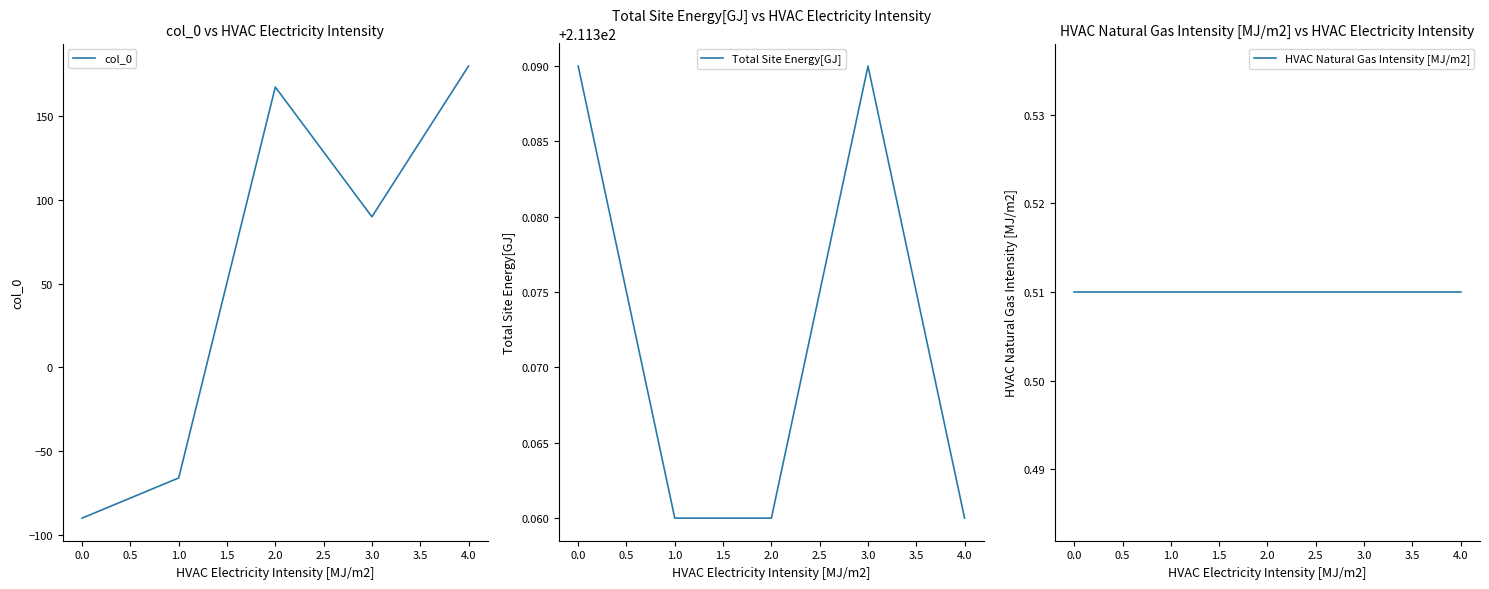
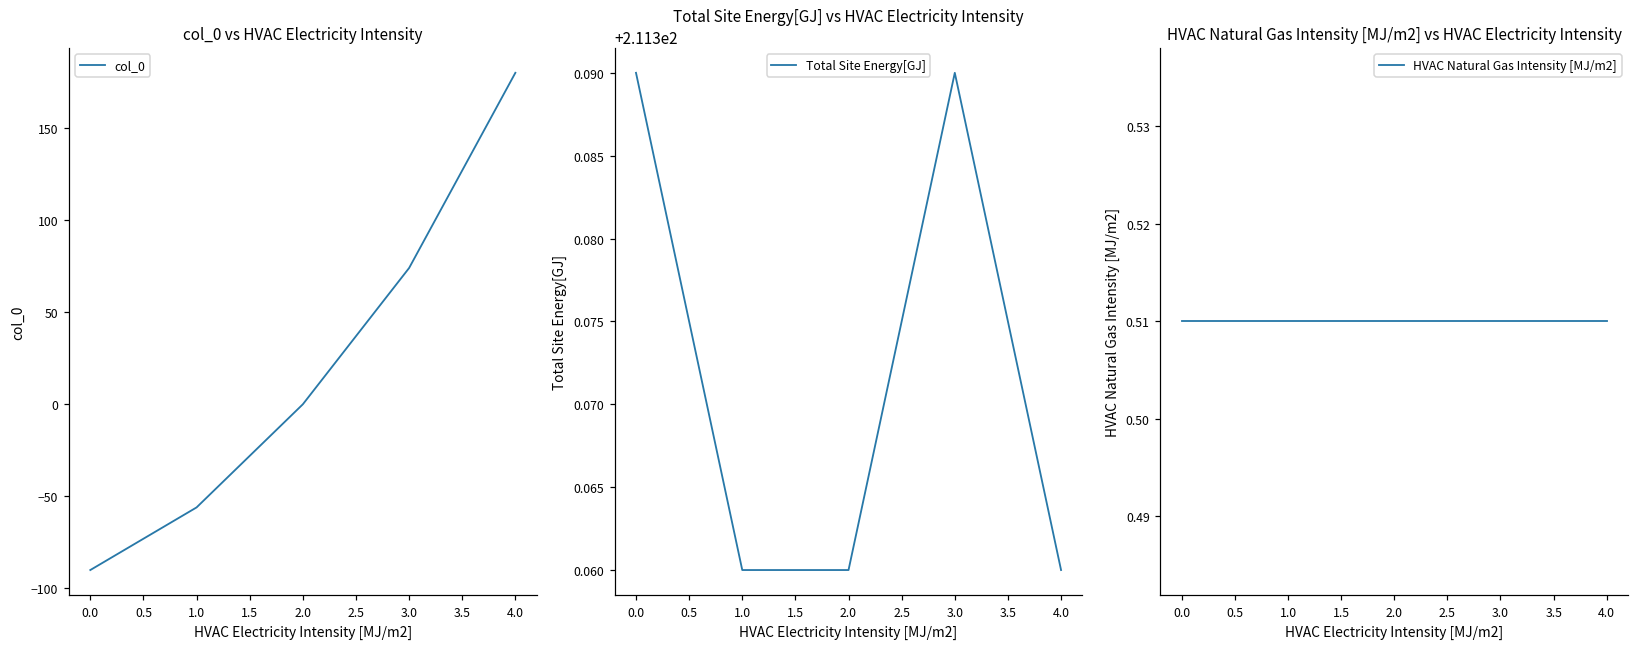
col_0 vs HVAC Electricity Intensity, 1.0: -66 -> -56
col_0 vs HVAC Electricity Intensity, 2.0: 168 -> 0
col_0 vs HVAC Electricity Intensity, 3.0: 90 -> 74
